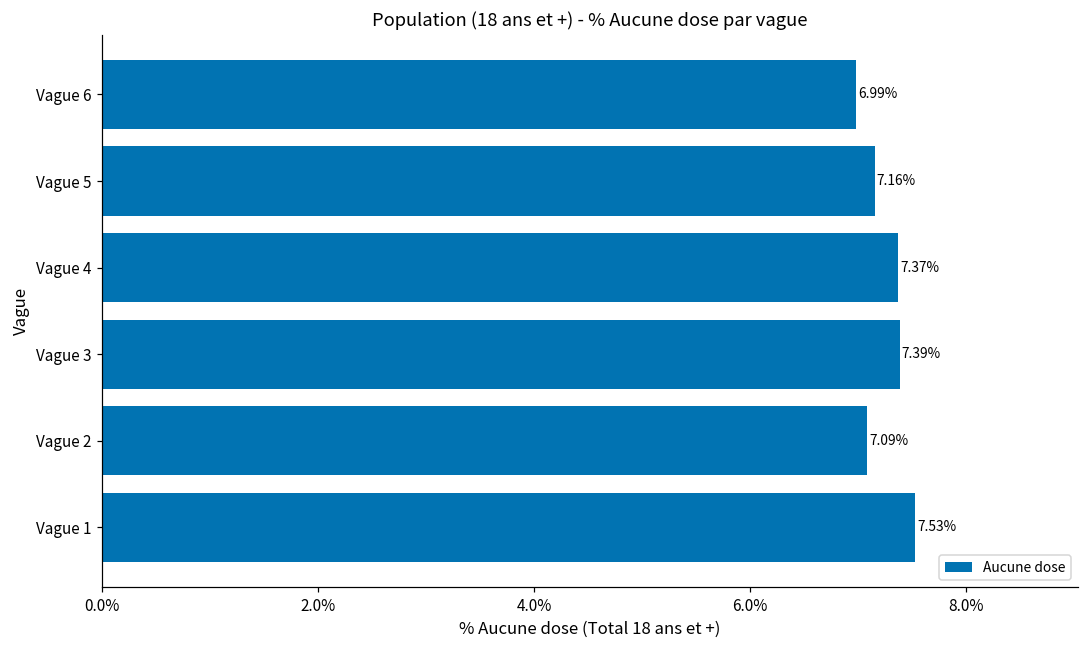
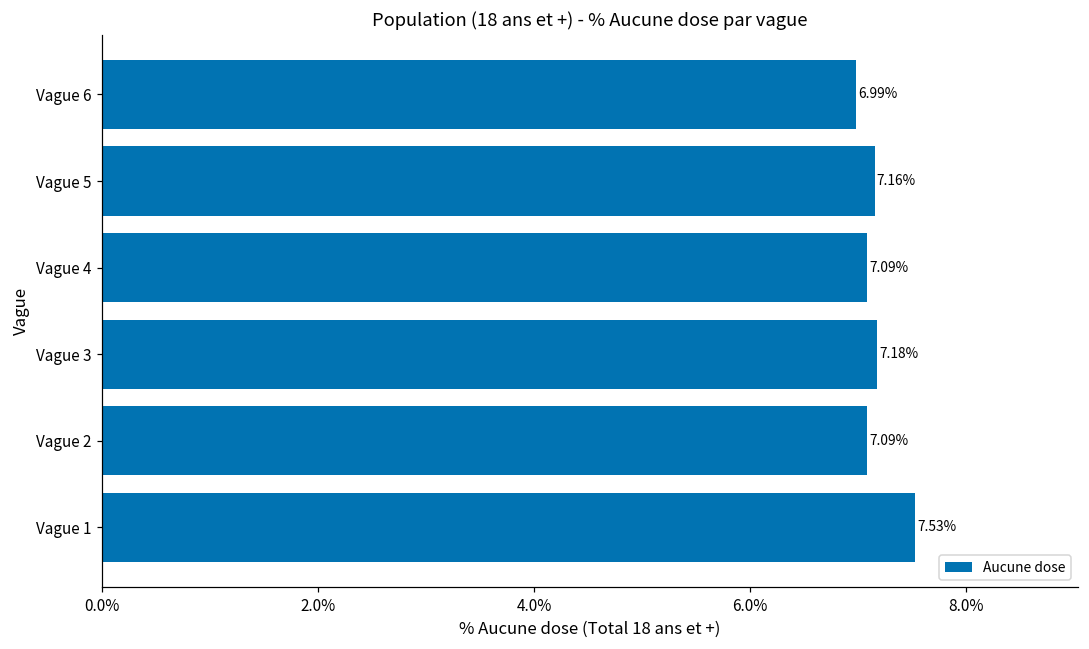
Vague 4: 7.37% -> 7.09%
Vague 3: 7.39% -> 7.18%
